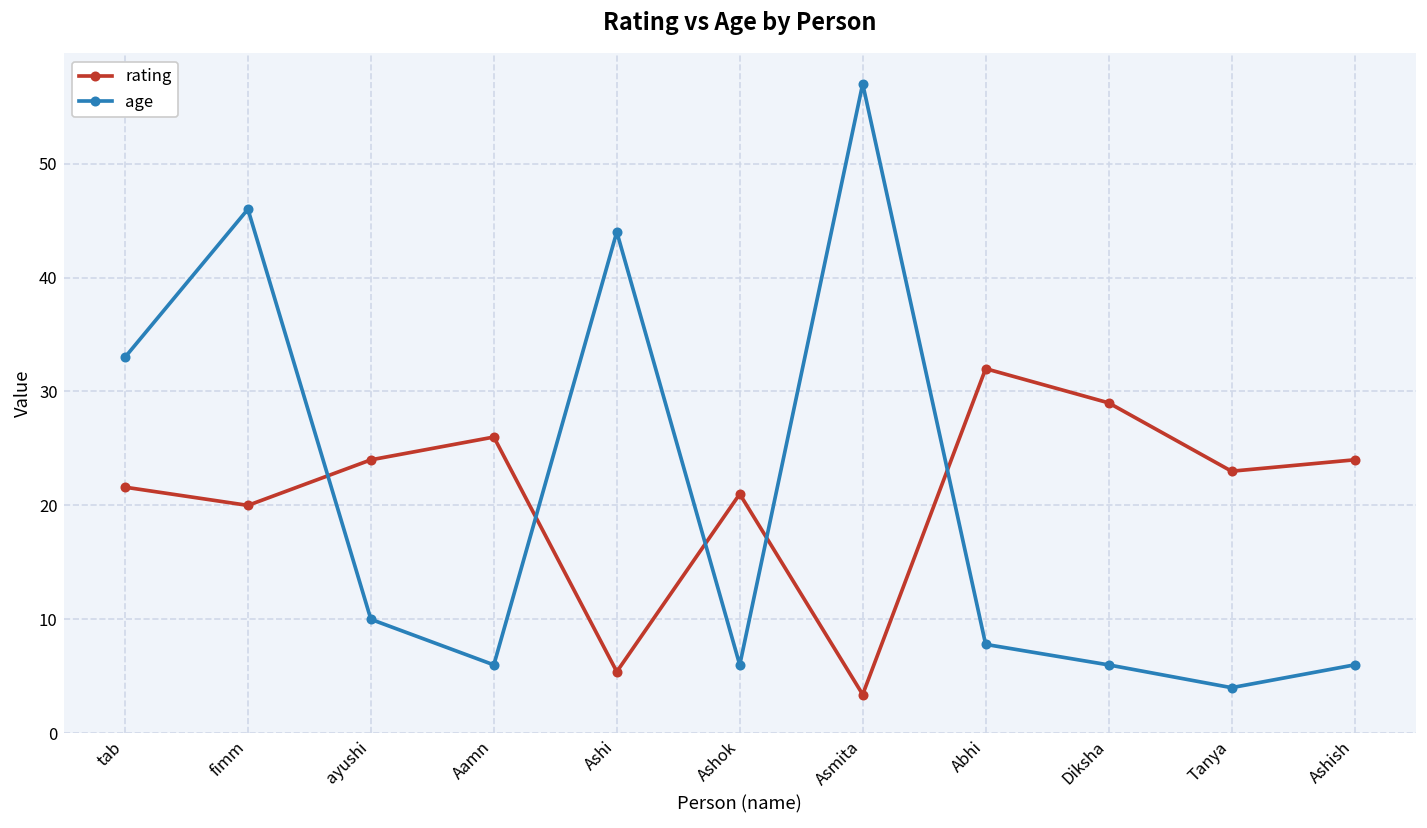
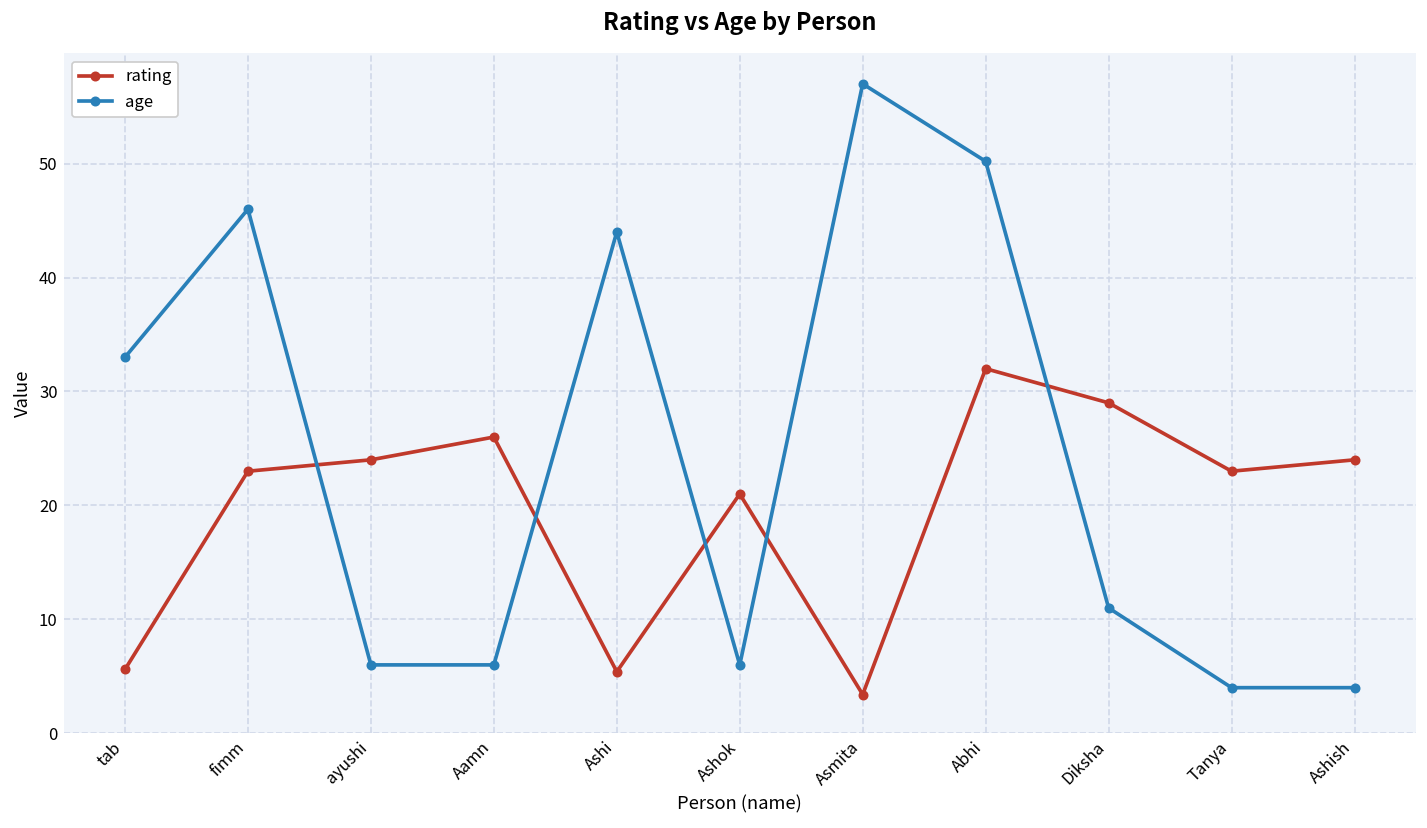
rating, tab: 22 -> 6
rating, fimm: 20 -> 23
age, ayushi: 10 -> 6
age, Abhi: 8 -> 50
age, Diksha: 6 -> 11
age, Ashish: 6 -> 4
